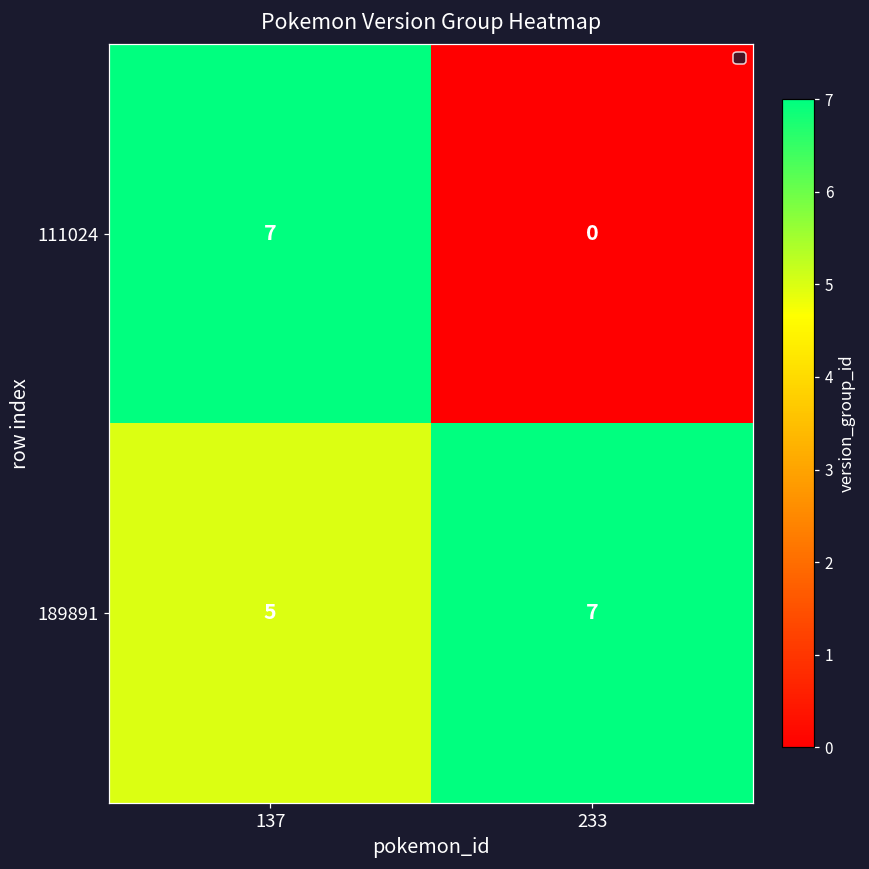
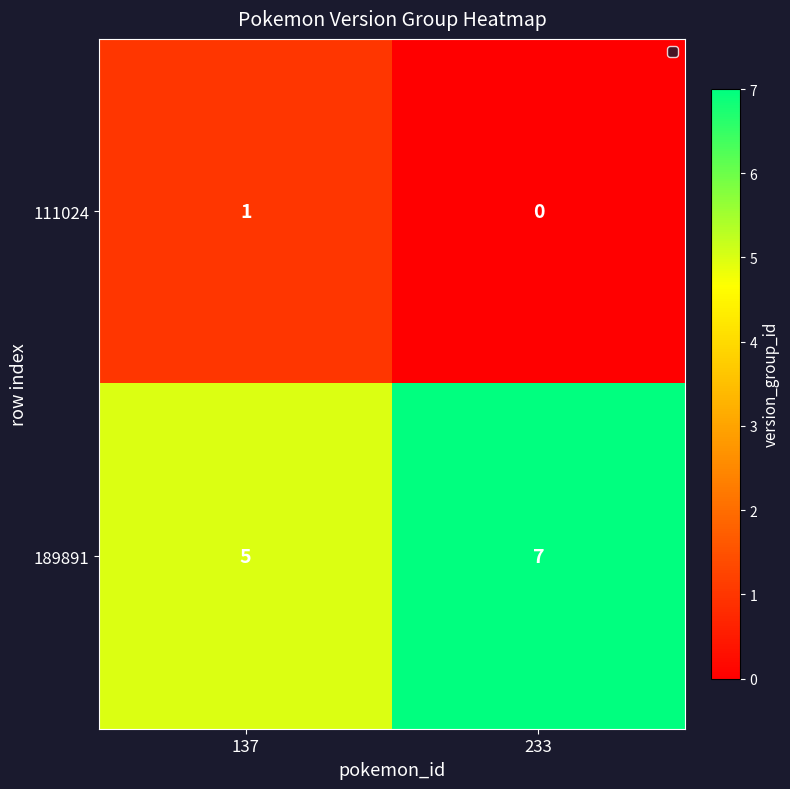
111024, 137: 7 -> 1
